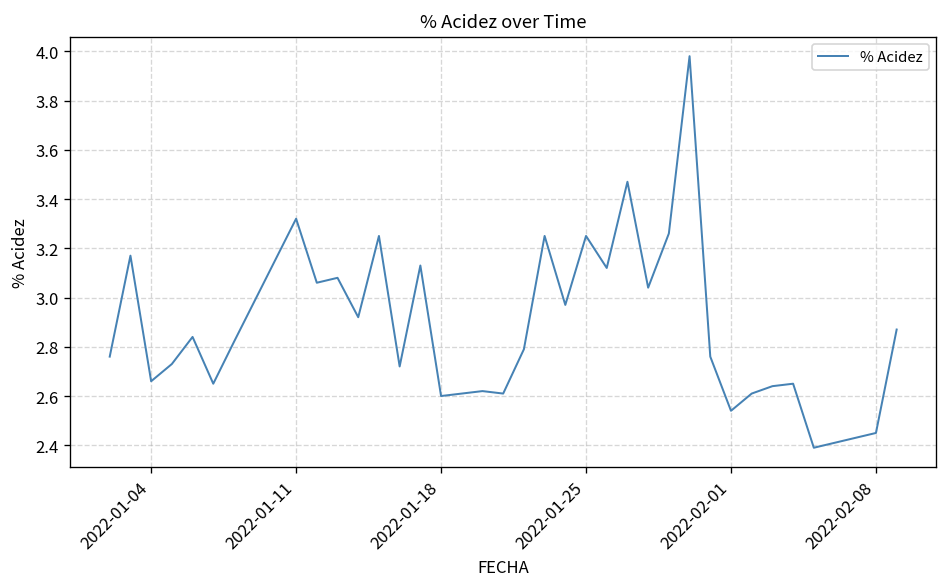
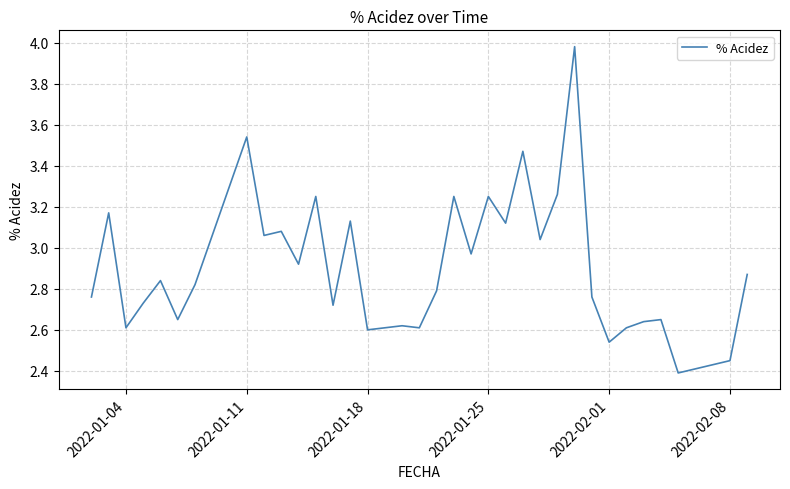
2022-01-04: 2.66 -> 2.61
2022-01-11: 3.32 -> 3.54
